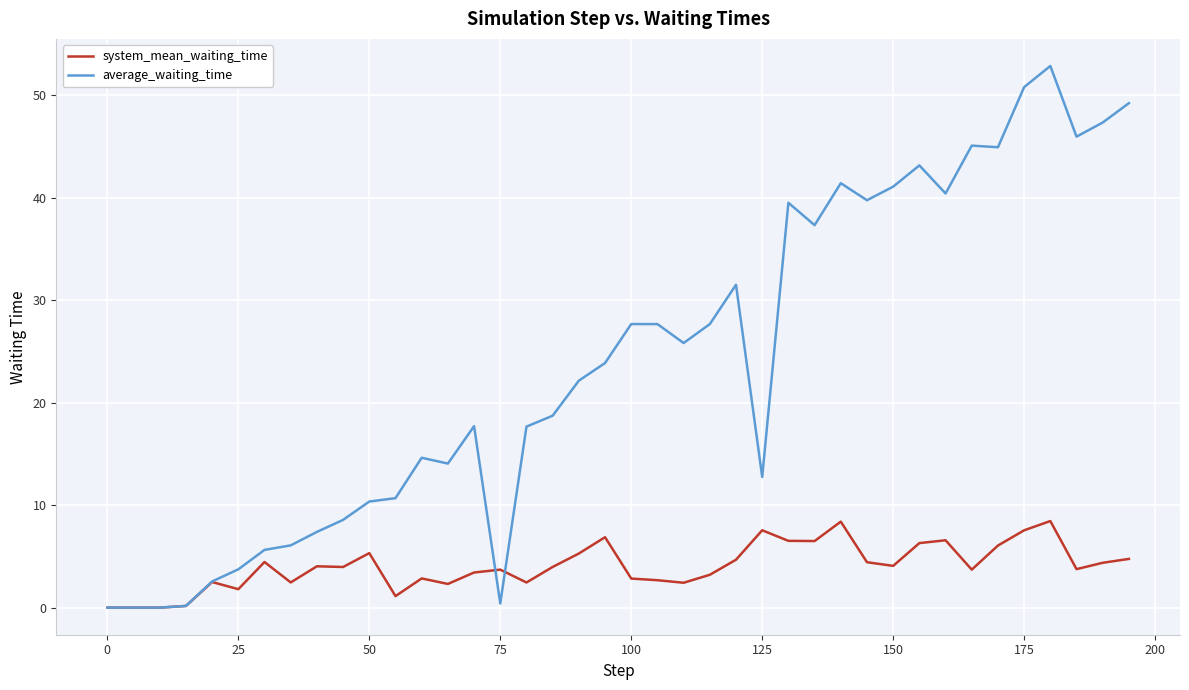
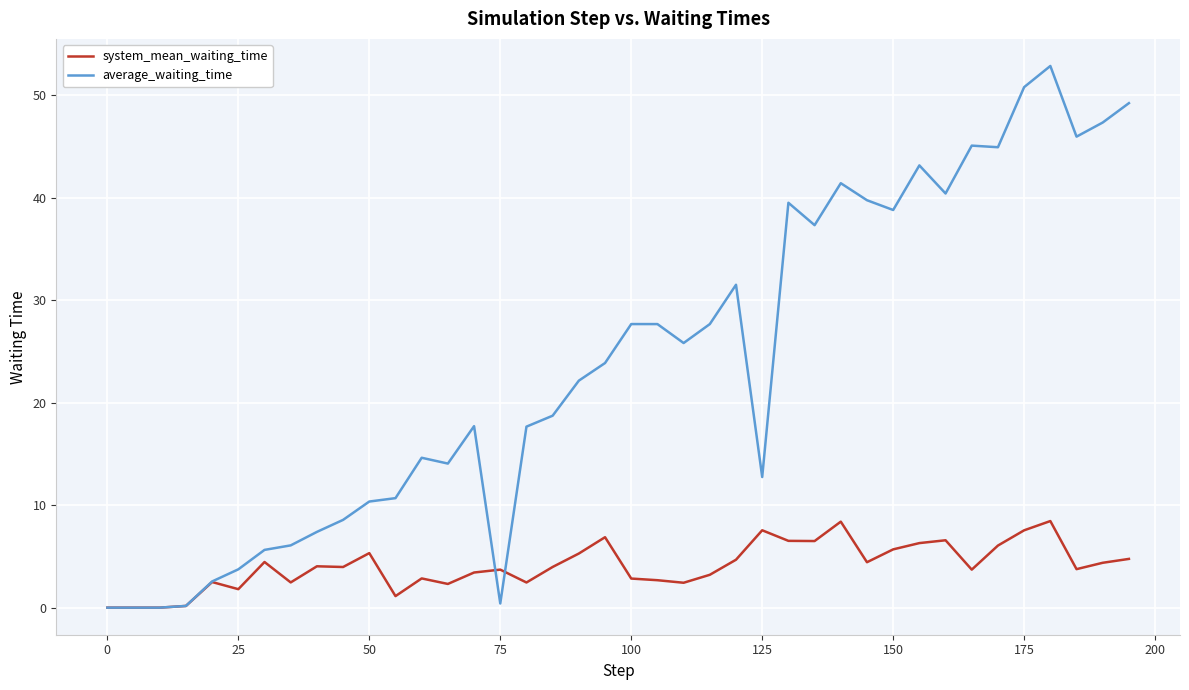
system_mean_waiting_time, 150: 4.1 -> 5.7
average_waiting_time, 150: 41.1 -> 38.8
